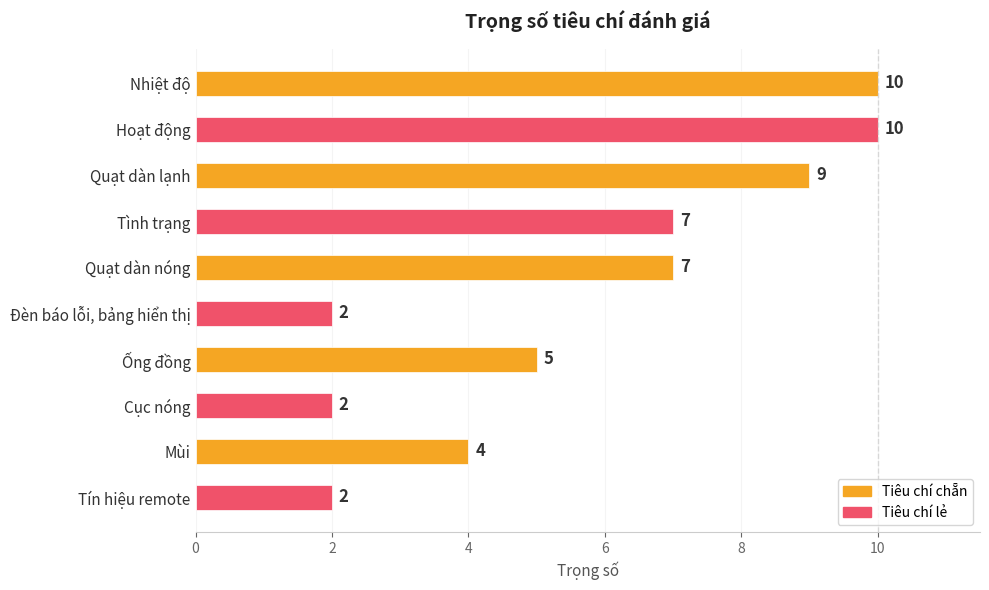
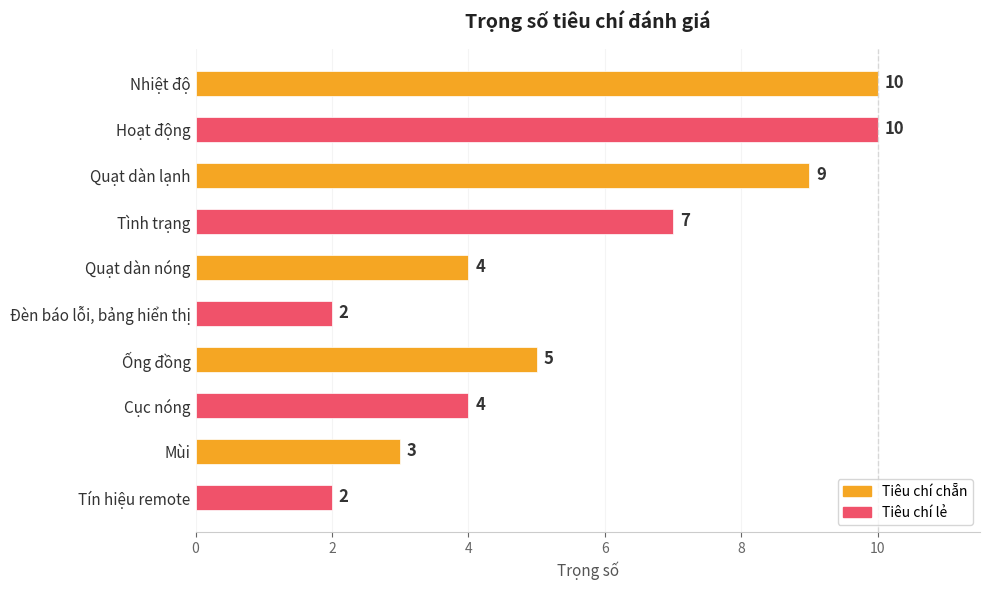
Quạt dàn nóng: 7 -> 4
Cục nóng: 2 -> 4
Mùi: 4 -> 3
